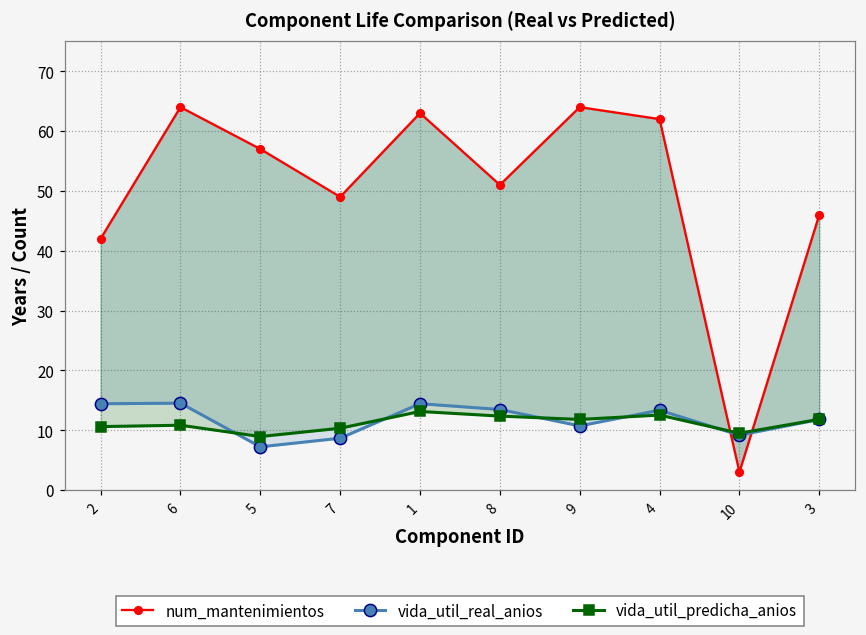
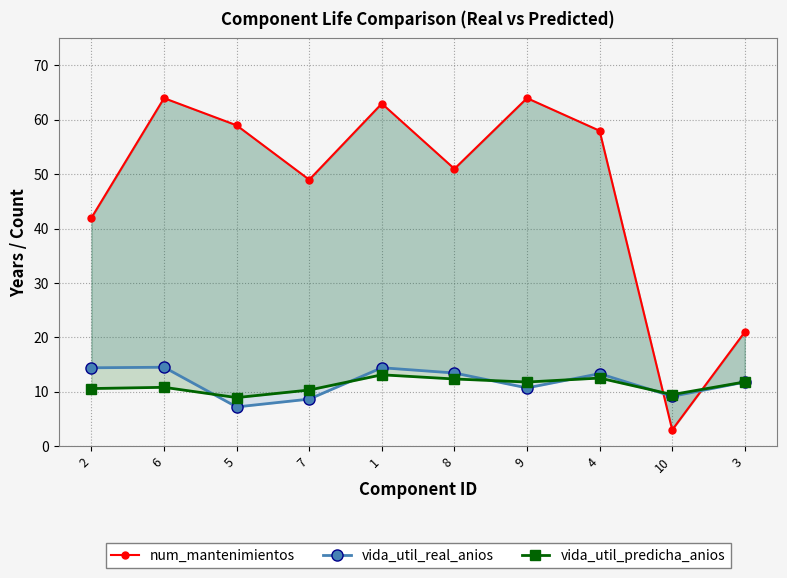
num_mantenimientos, 5: 57 -> 59
num_mantenimientos, 4: 62 -> 58
num_mantenimientos, 3: 46 -> 21
